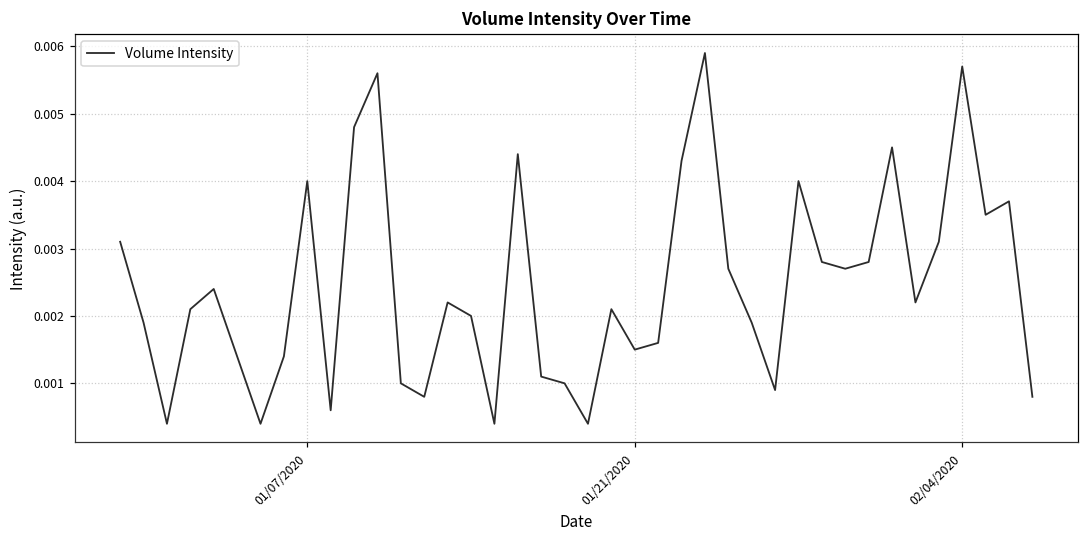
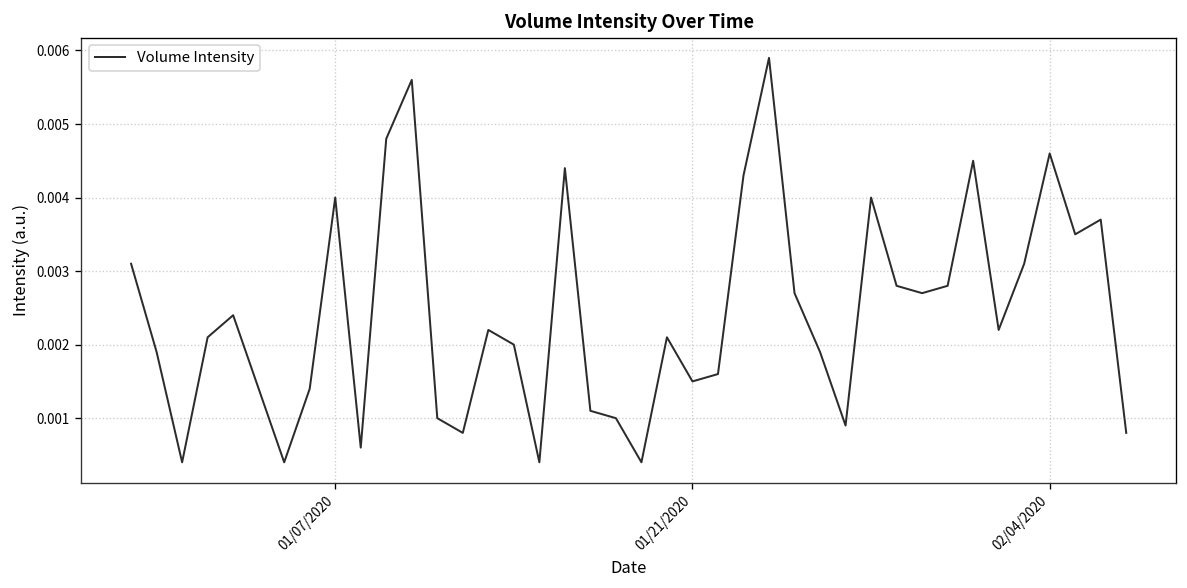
02/04/2020: 0.0057 -> 0.0046
